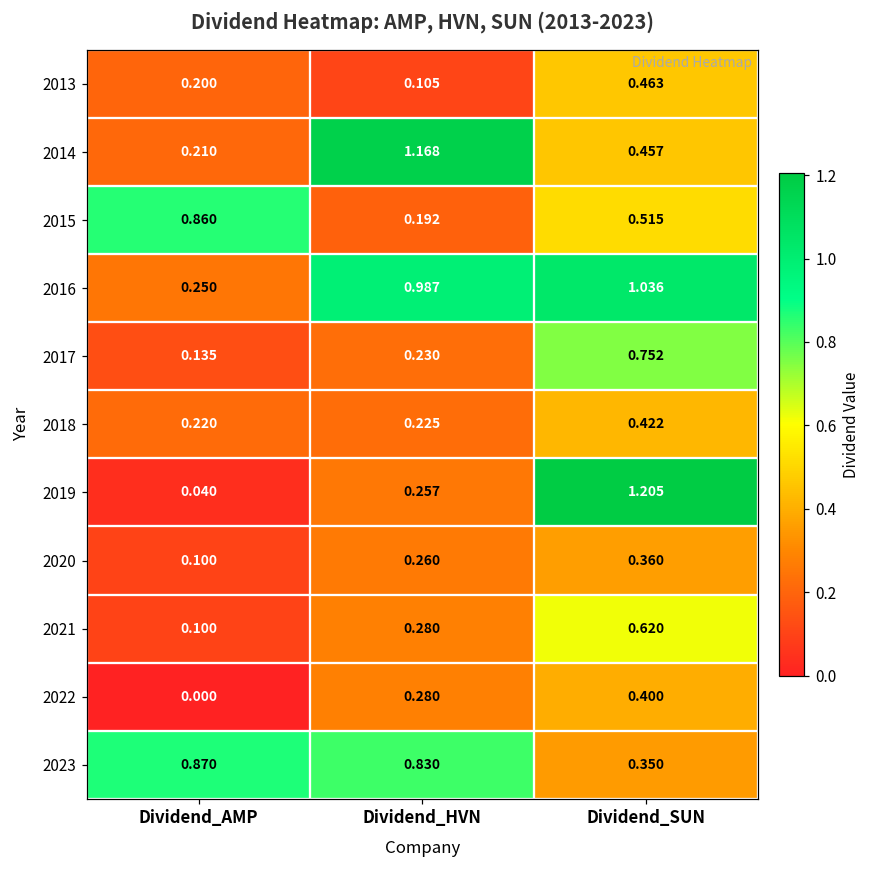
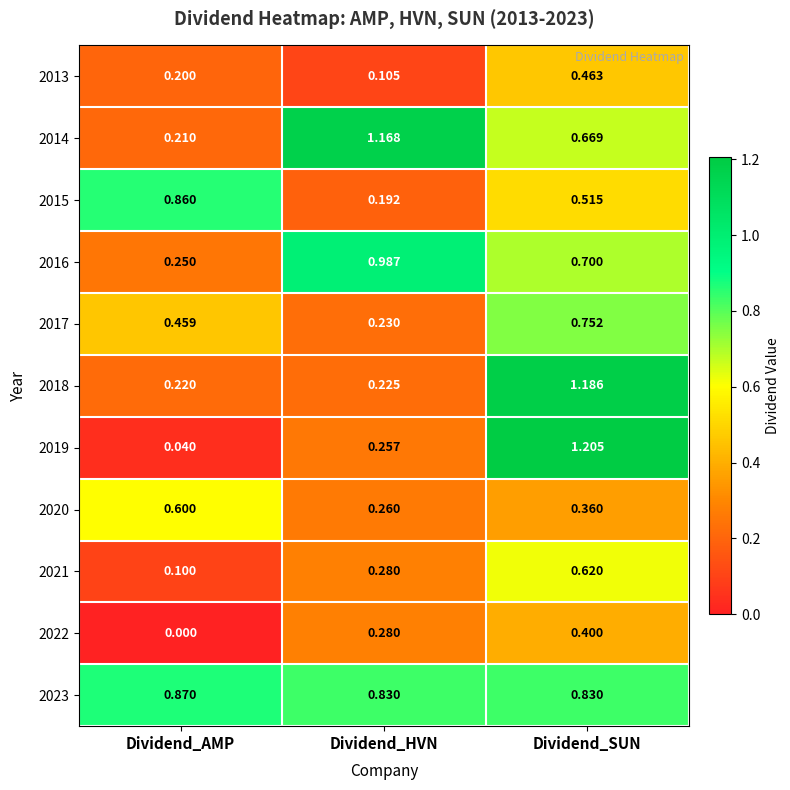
2014, Dividend_SUN: 0.457 -> 0.669
2016, Dividend_SUN: 1.036 -> 0.700
2017, Dividend_AMP: 0.135 -> 0.459
2018, Dividend_SUN: 0.422 -> 1.186
2020, Dividend_AMP: 0.100 -> 0.600
2023, Dividend_SUN: 0.350 -> 0.830
